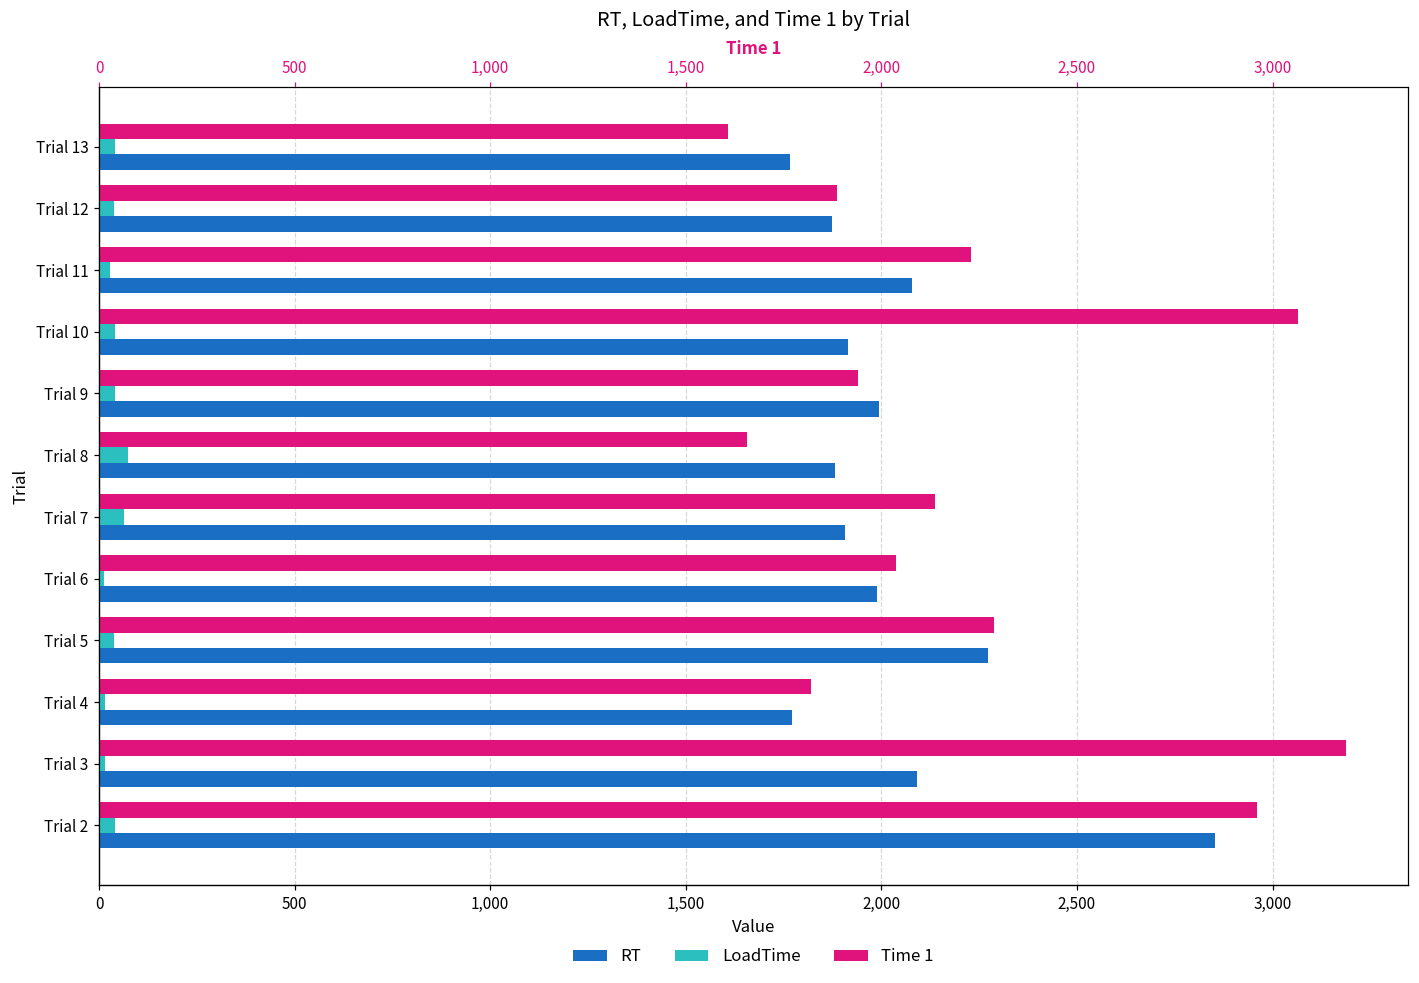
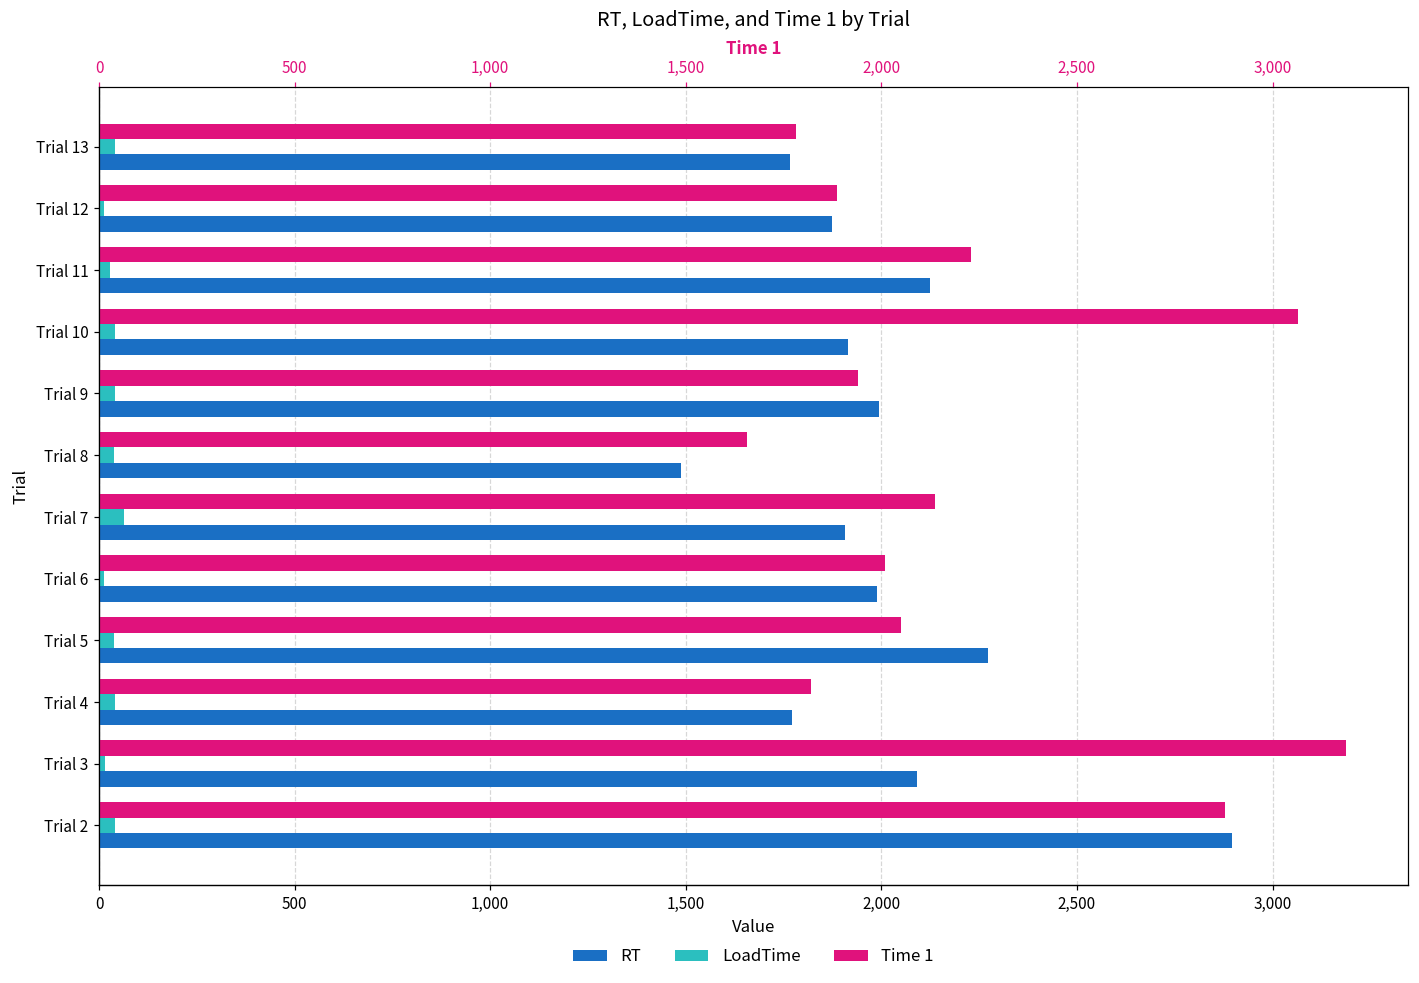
Time 1, Trial 13: 1,610 -> 1,780
LoadTime, Trial 12: 40 -> 10
RT, Trial 11: 2,080 -> 2,120
LoadTime, Trial 8: 80 -> 40
RT, Trial 8: 1,880 -> 1,490
Time 1, Trial 6: 2,040 -> 2,010
Time 1, Trial 5: 2,290 -> 2,050
LoadTime, Trial 4: 20 -> 40
Time 1, Trial 2: 2,960 -> 2,880
RT, Trial 2: 2,850 -> 2,900
